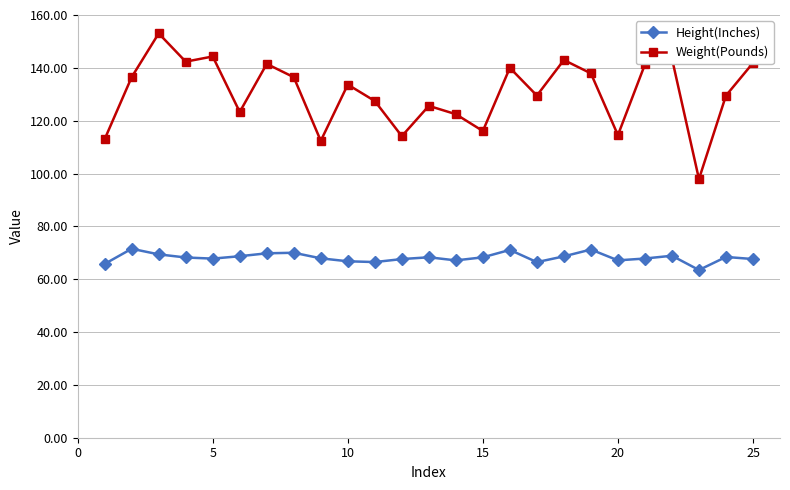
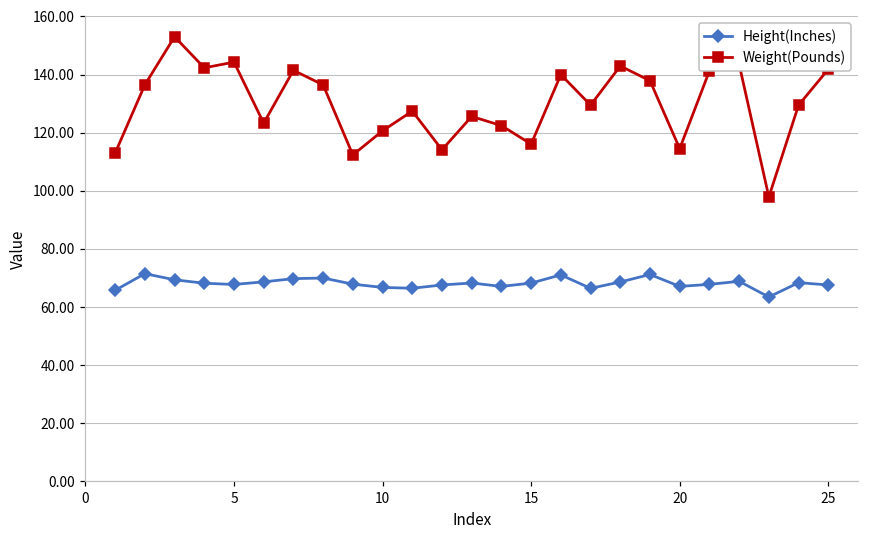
Weight(Pounds), 10: 134 -> 121
